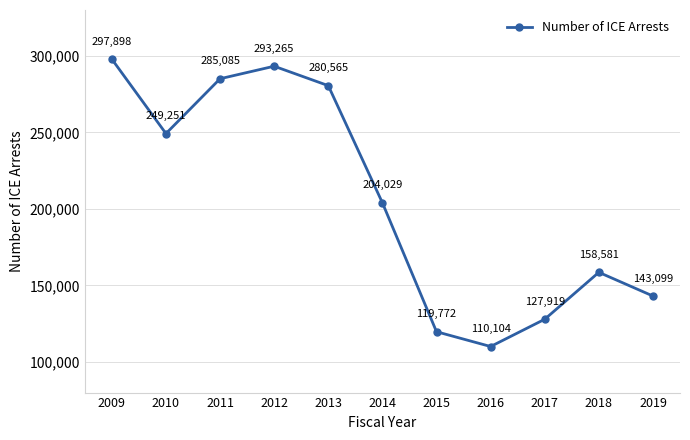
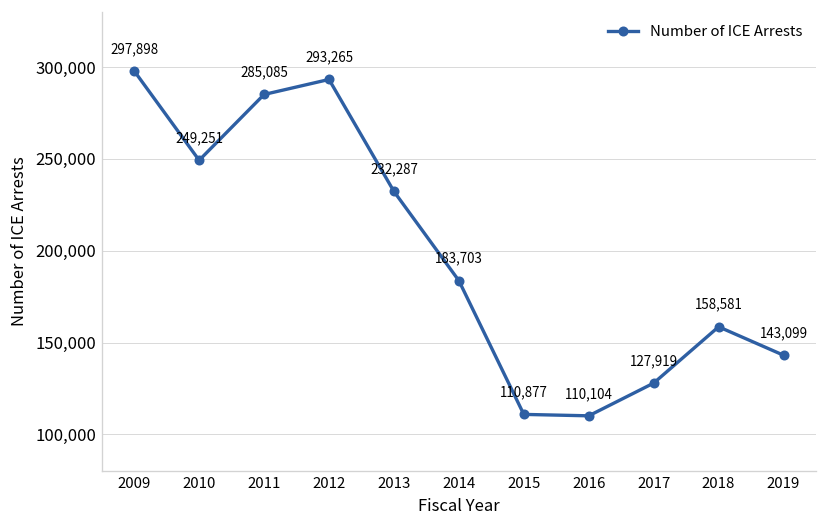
2013: 280,565 -> 232,287
2014: 204,029 -> 183,703
2015: 119,772 -> 110,877
